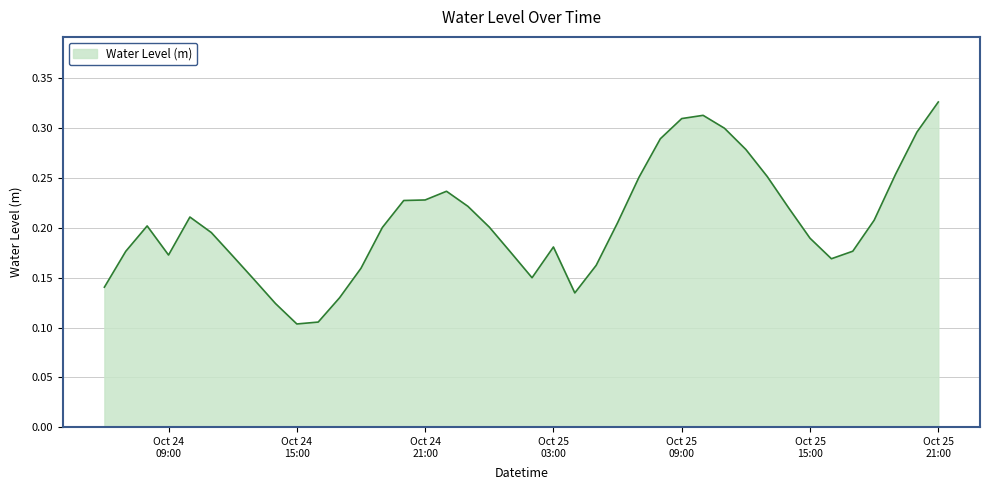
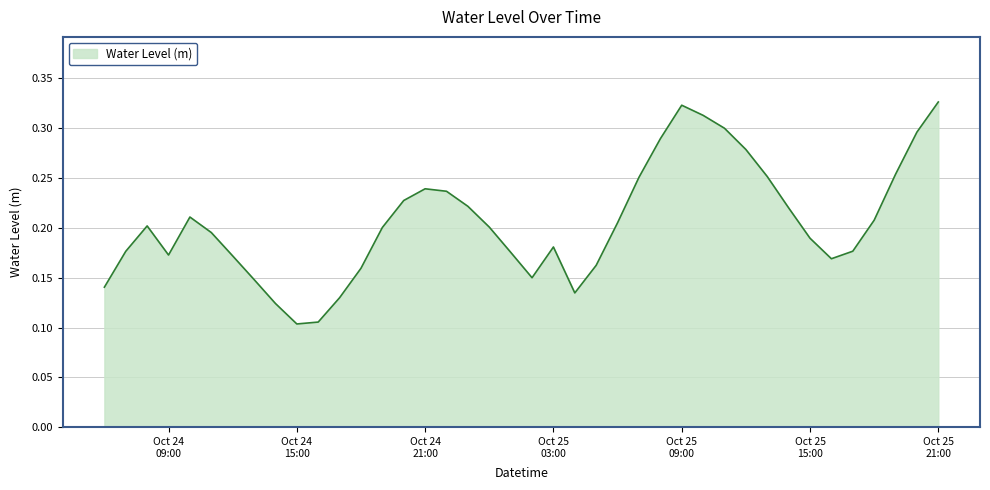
Oct 24 21:00: 0.23 -> 0.24
Oct 25 09:00: 0.31 -> 0.32
